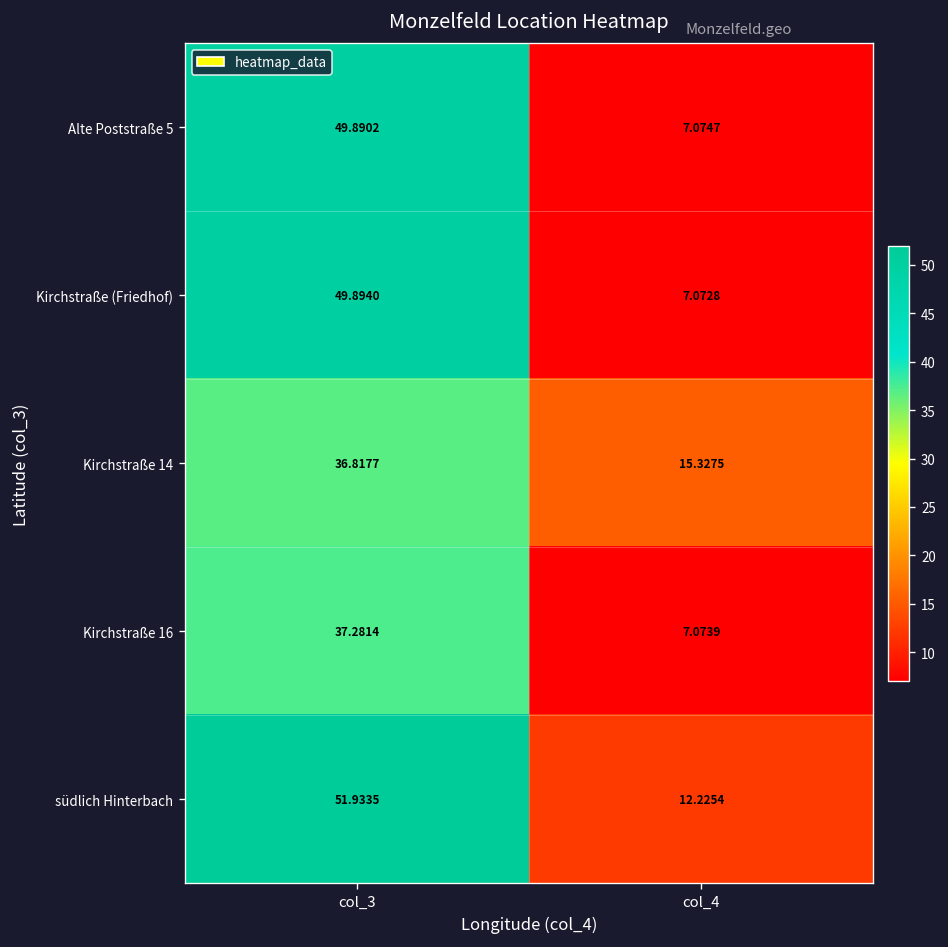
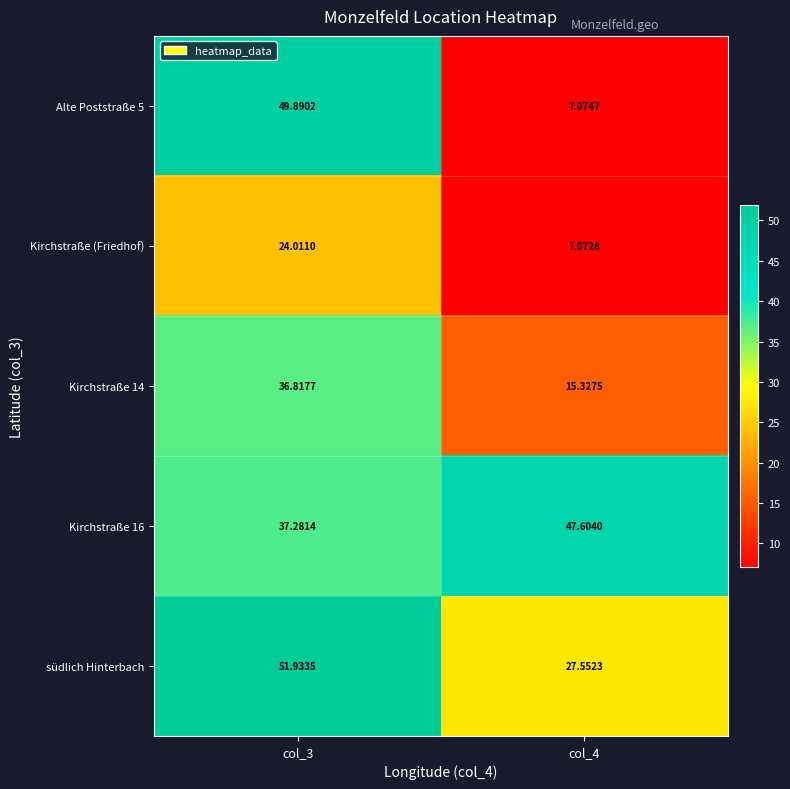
Kirchstraße (Friedhof), col_3: 49.8940 -> 24.0110
Kirchstraße 16, col_4: 7.0739 -> 47.6040
südlich Hinterbach, col_4: 12.2254 -> 27.5523
